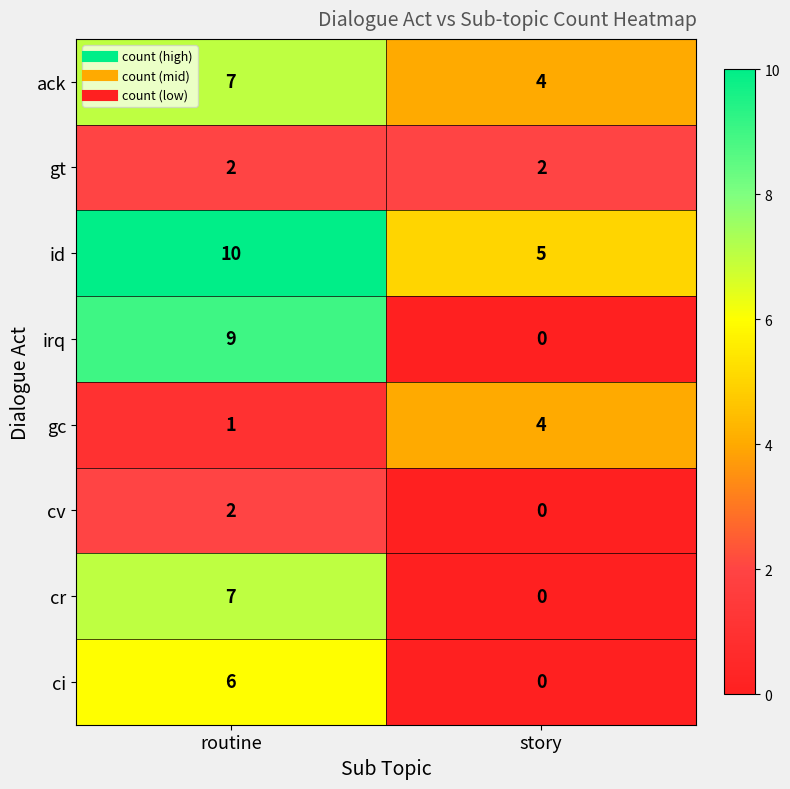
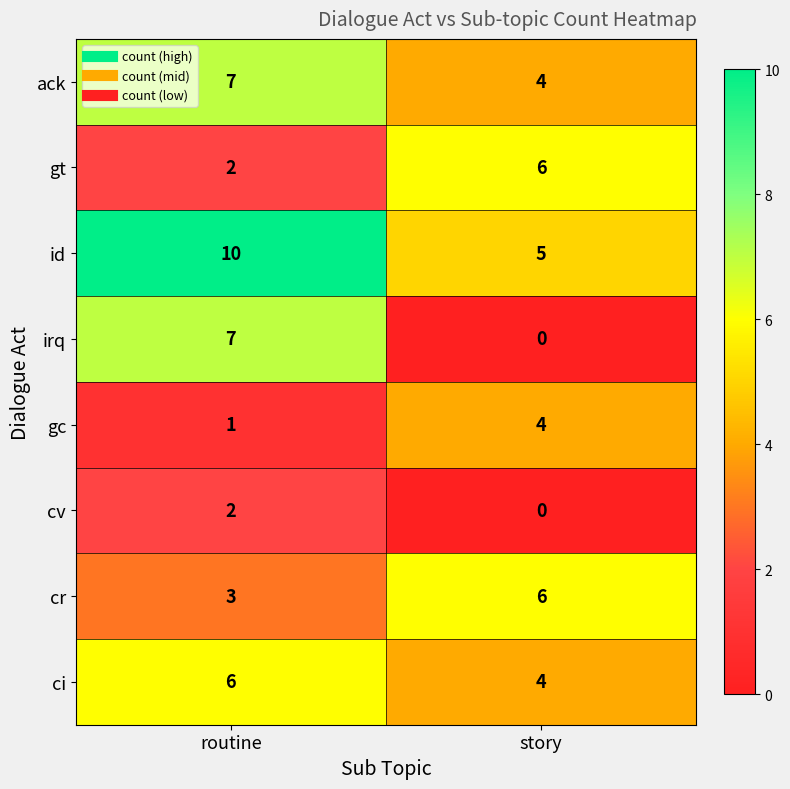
gt, story: 2 -> 6
irq, routine: 9 -> 7
cr, routine: 7 -> 3
cr, story: 0 -> 6
ci, story: 0 -> 4
